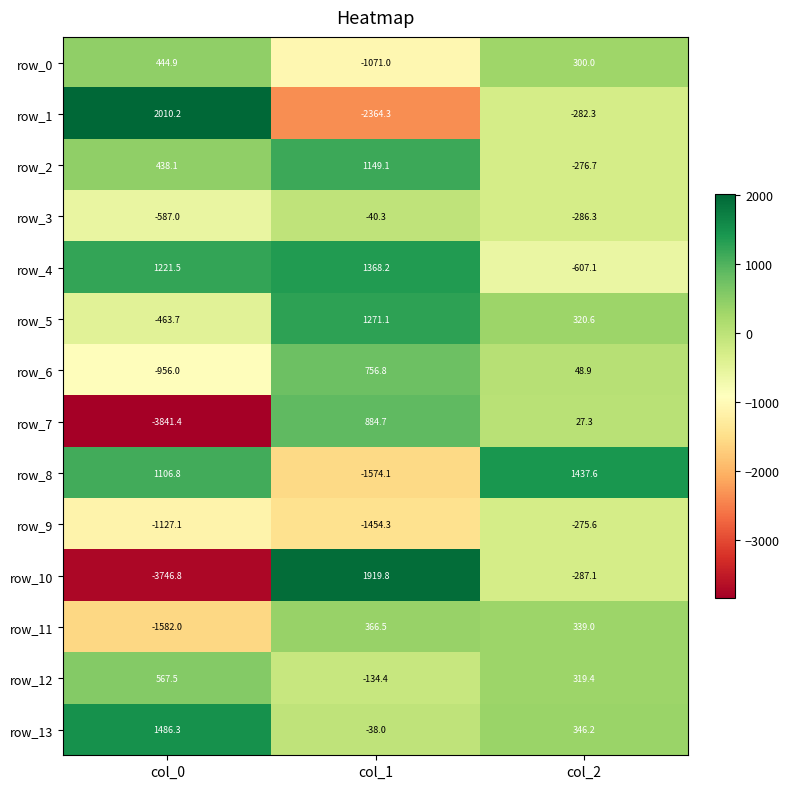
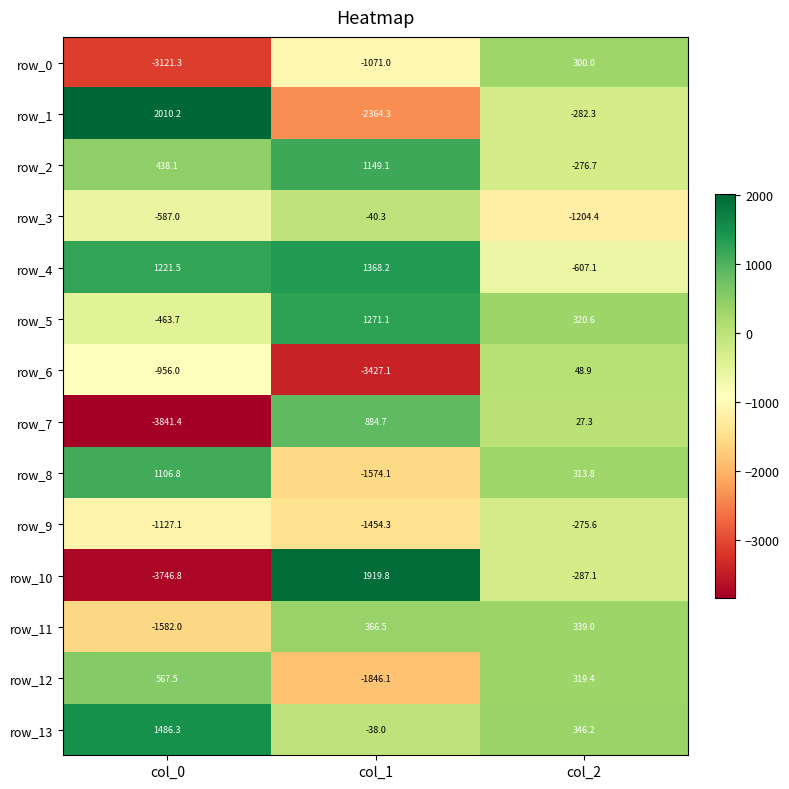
row_0, col_0: 444.9 -> -3121.3
row_3, col_2: -286.3 -> -1204.4
row_6, col_1: 756.8 -> -3427.1
row_8, col_2: 1437.6 -> 313.8
row_12, col_1: -134.4 -> -1846.1
